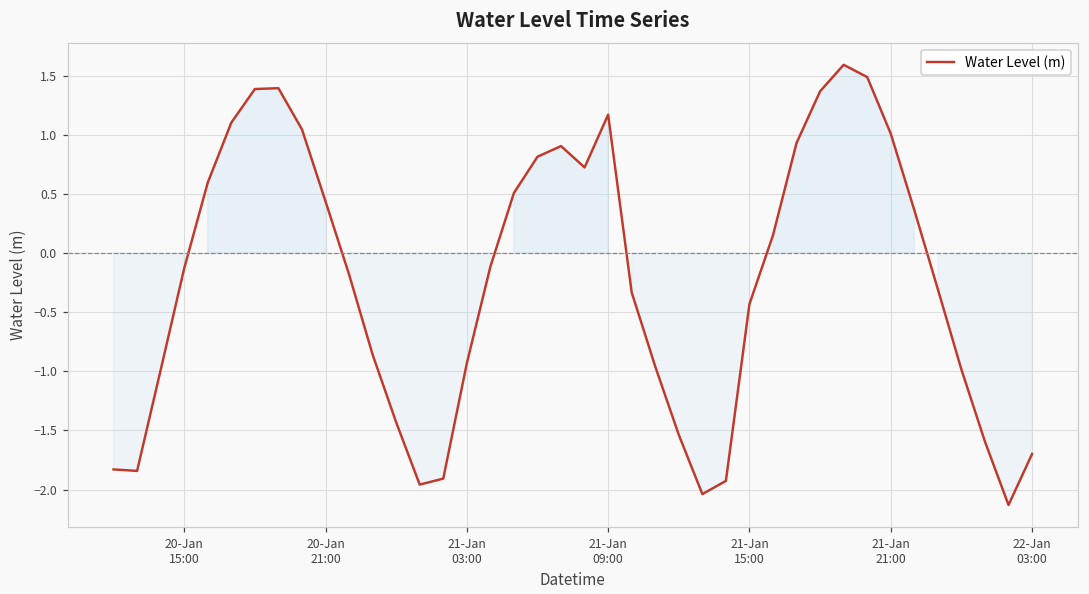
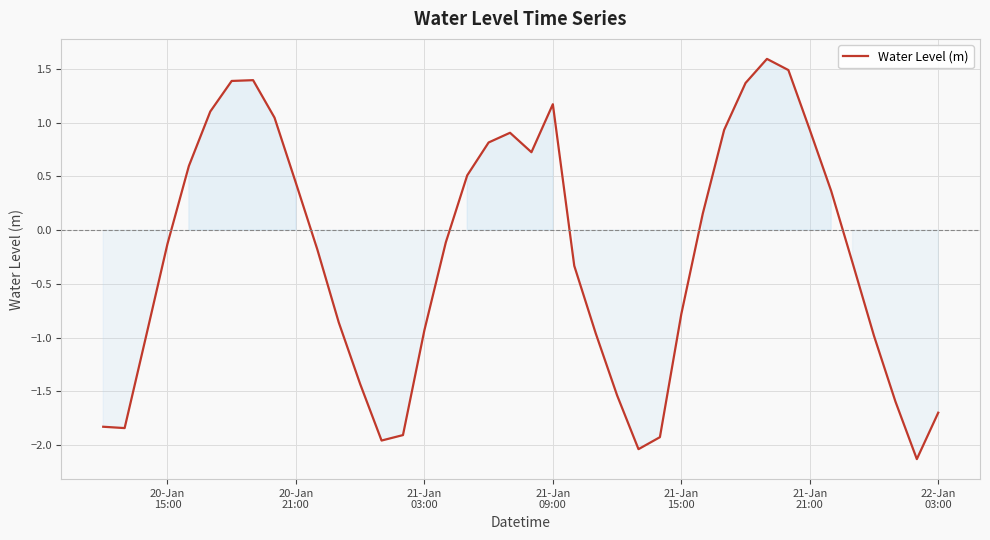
21-Jan 15:00: -0.43 -> -0.78
21-Jan 21:00: 1.01 -> 0.93
